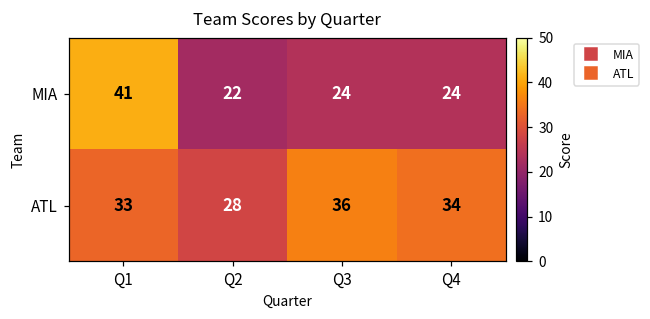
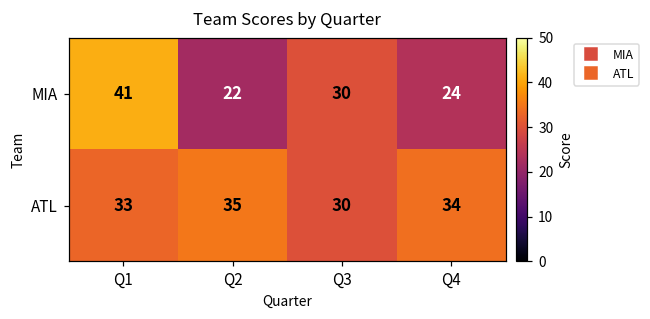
MIA, Q3: 24 -> 30
ATL, Q2: 28 -> 35
ATL, Q3: 36 -> 30
